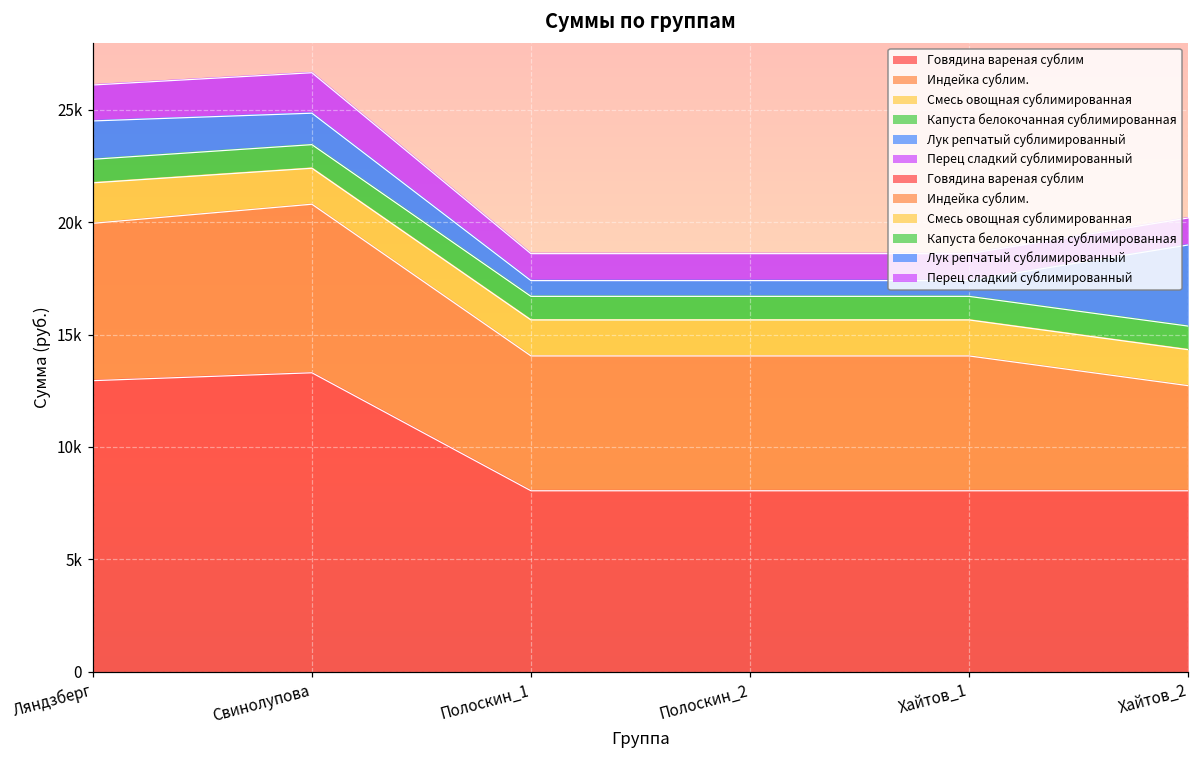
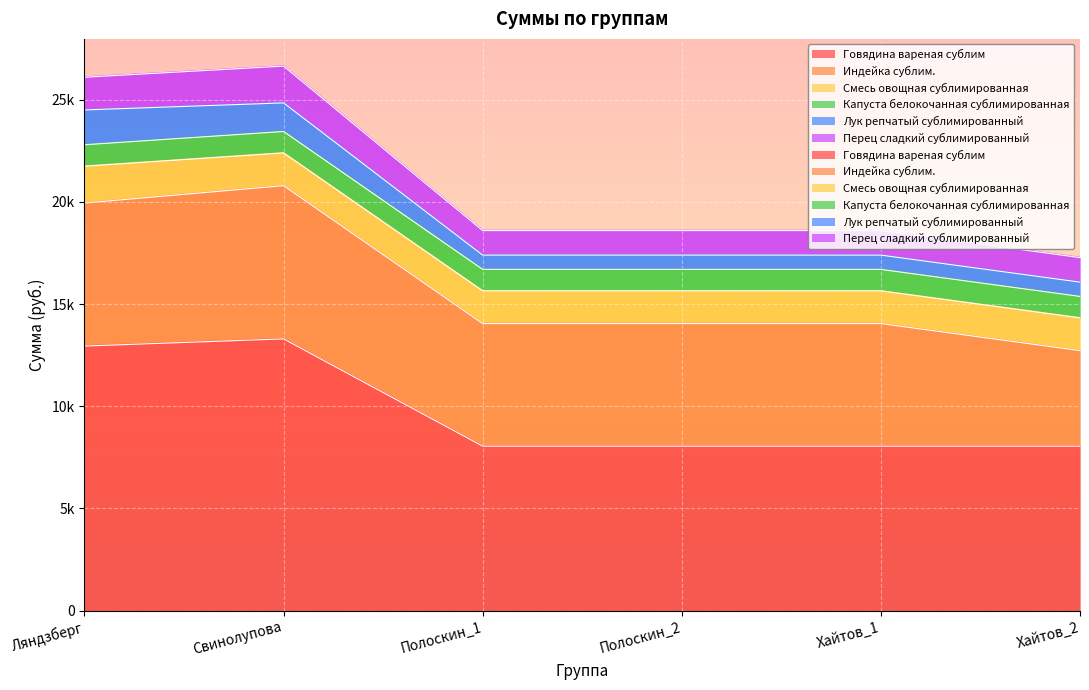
Лук репчатый сублимированный, Хайтов_2: 3600 -> 700
